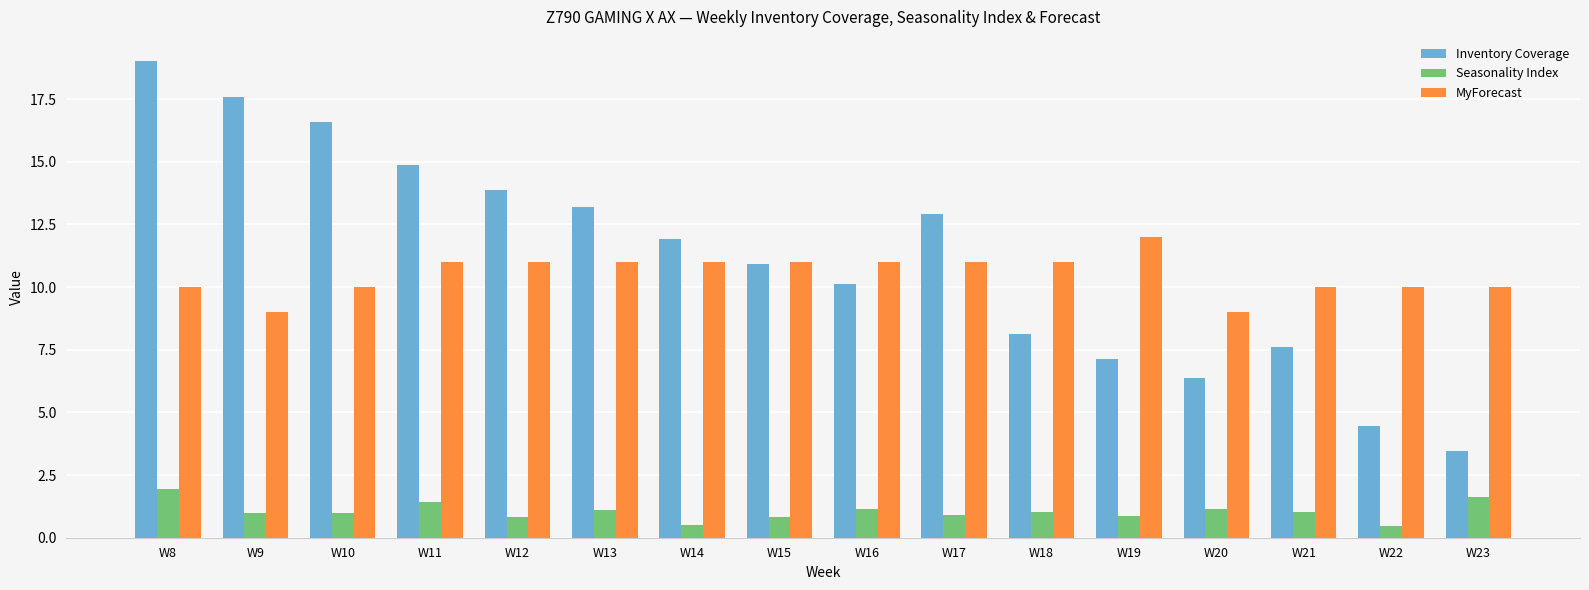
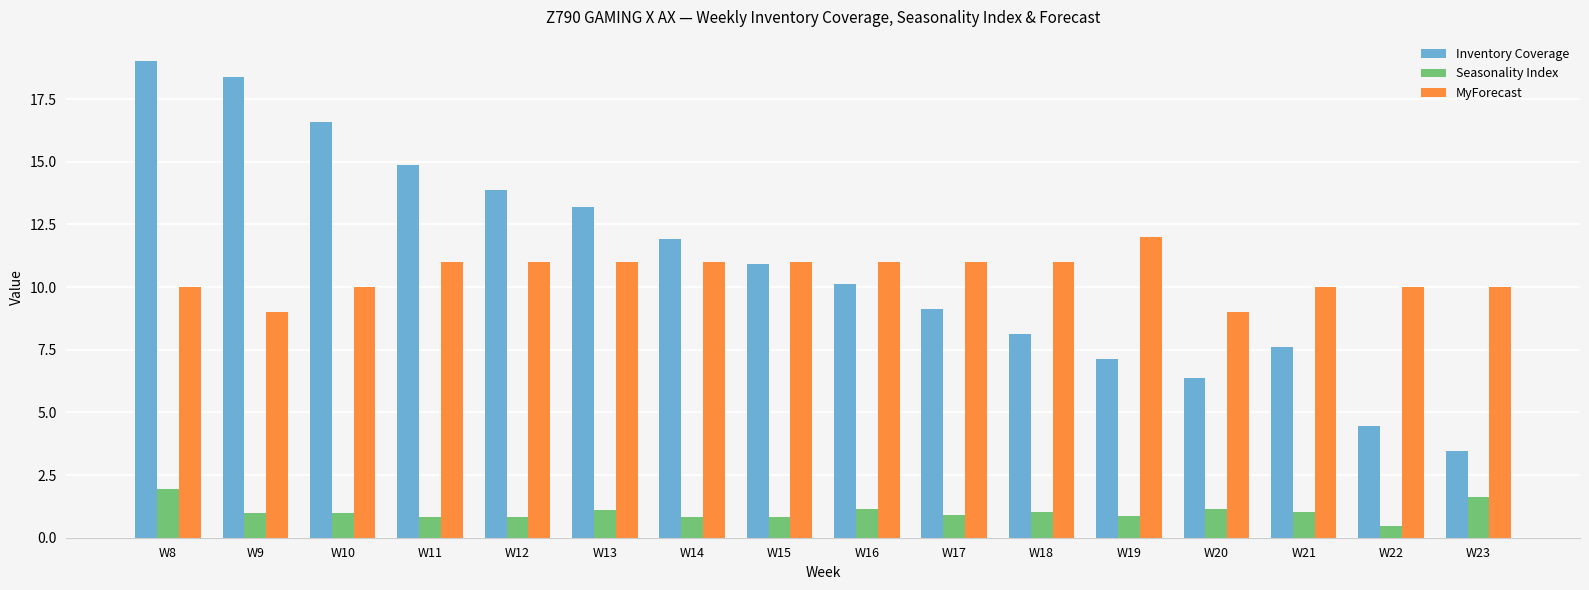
Inventory Coverage, W9: 17.6 -> 18.4
Seasonality Index, W11: 1.4 -> 0.8
Seasonality Index, W14: 0.5 -> 0.8
Inventory Coverage, W17: 12.9 -> 9.1
